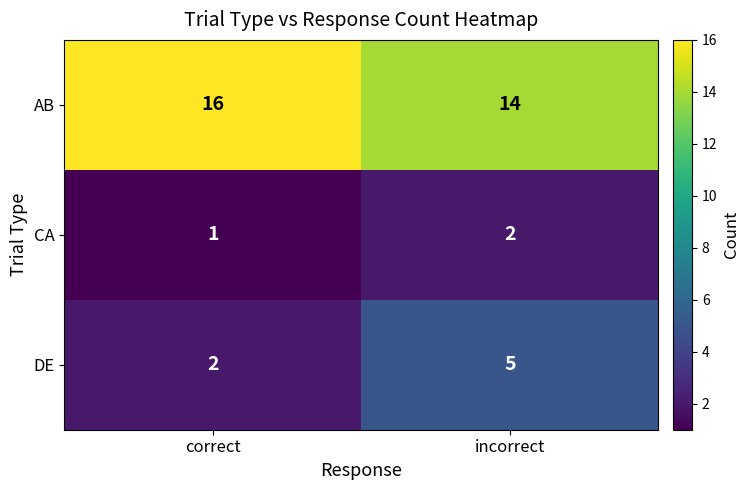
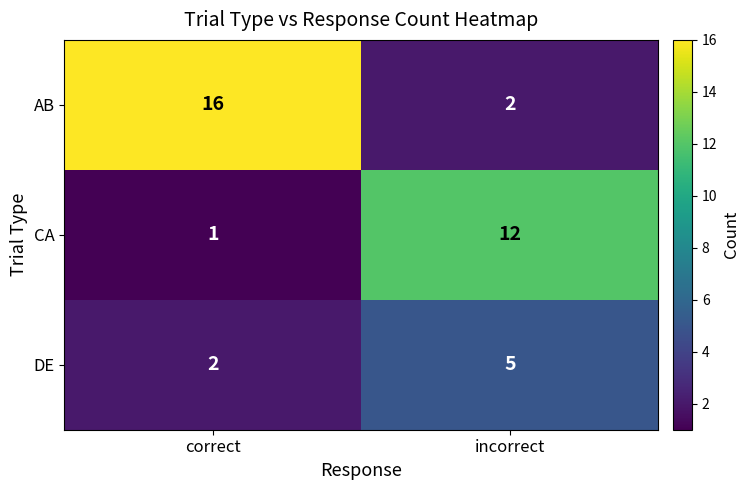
AB, incorrect: 14 -> 2
CA, incorrect: 2 -> 12
